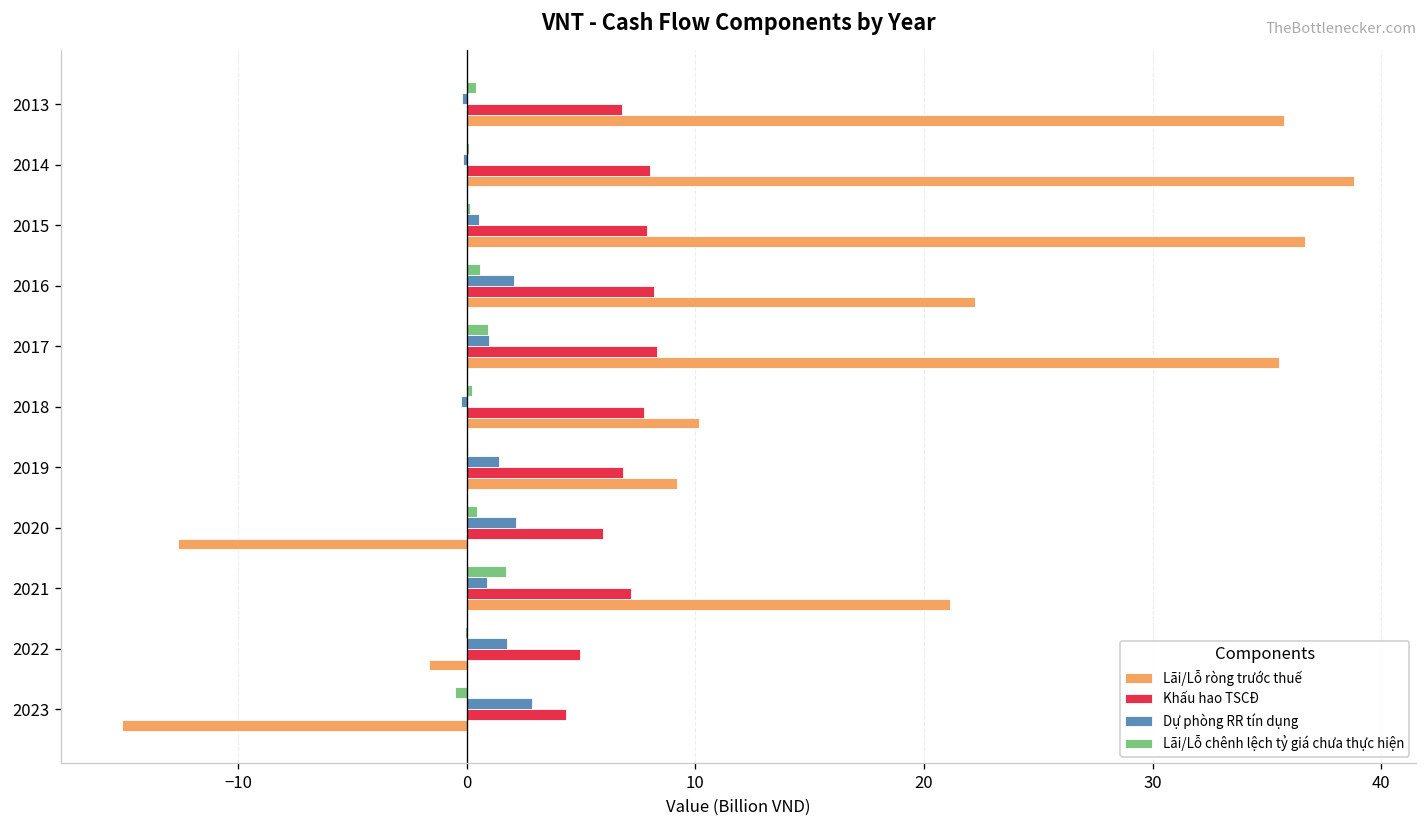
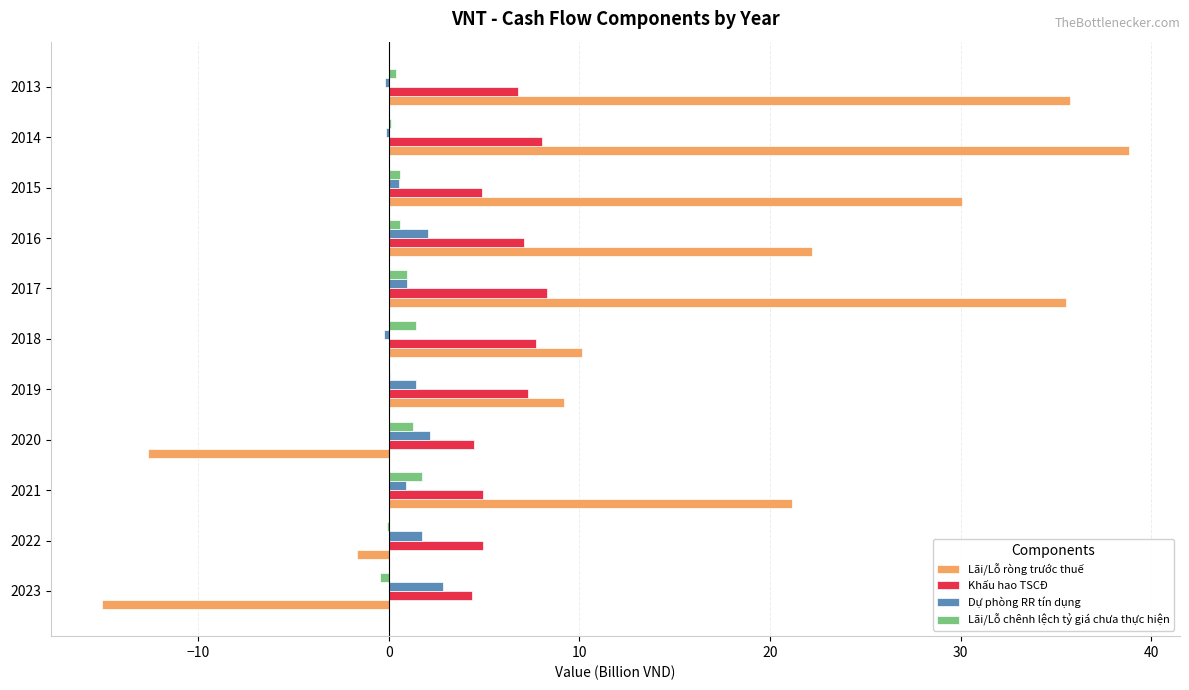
Lãi/Lỗ chênh lệch tỷ giá chưa thực hiện, 2015: 0.1 -> 0.6
Khấu hao TSCĐ, 2015: 7.9 -> 4.9
Lãi/Lỗ ròng trước thuế, 2015: 36.6 -> 30.1
Khấu hao TSCĐ, 2016: 8.2 -> 7.1
Lãi/Lỗ chênh lệch tỷ giá chưa thực hiện, 2018: 0.2 -> 1.4
Khấu hao TSCĐ, 2019: 6.8 -> 7.3
Lãi/Lỗ chênh lệch tỷ giá chưa thực hiện, 2020: 0.4 -> 1.3
Khấu hao TSCĐ, 2020: 6.0 -> 4.5
Khấu hao TSCĐ, 2021: 7.2 -> 4.9
